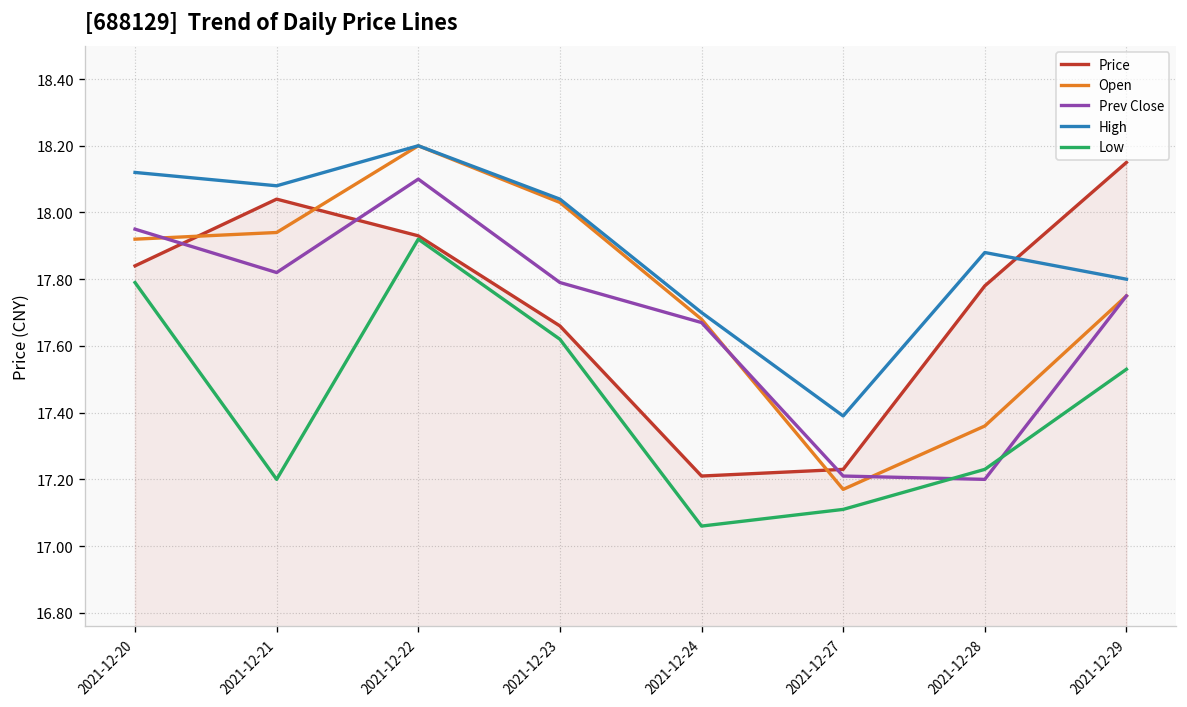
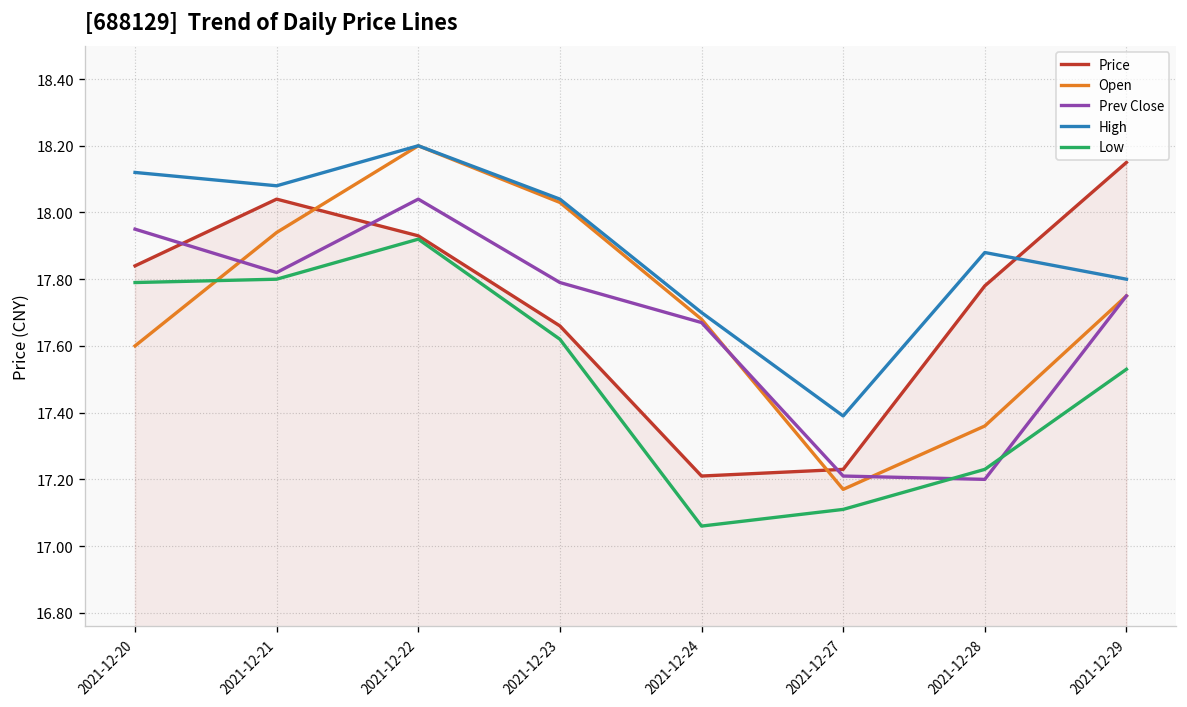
Open, 2021-12-20: 17.92 -> 17.60
Low, 2021-12-21: 17.2 -> 17.8
Prev Close, 2021-12-22: 18.10 -> 18.04
